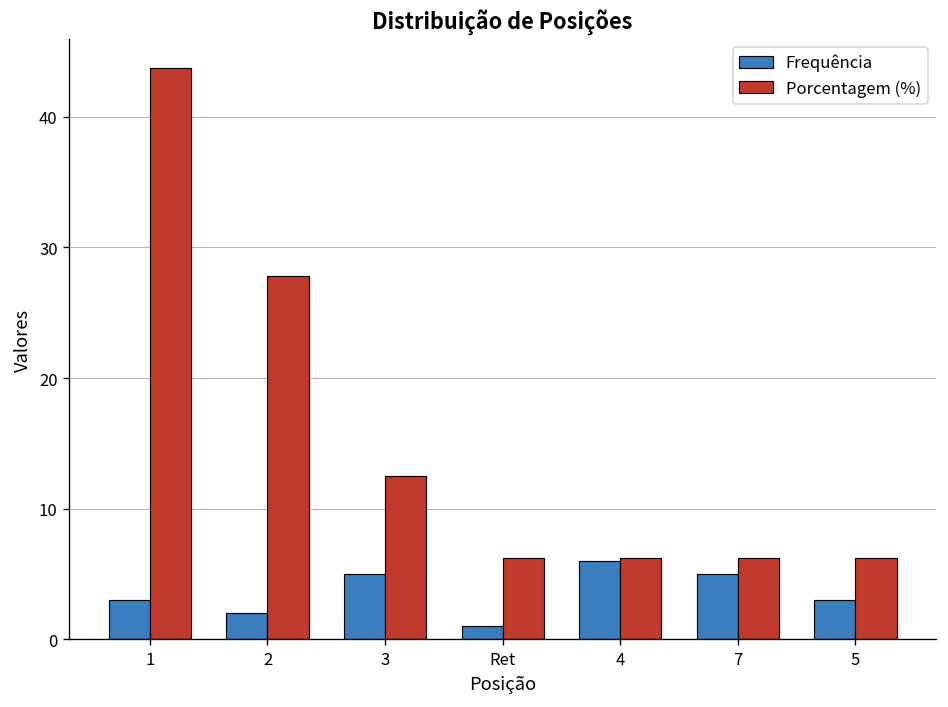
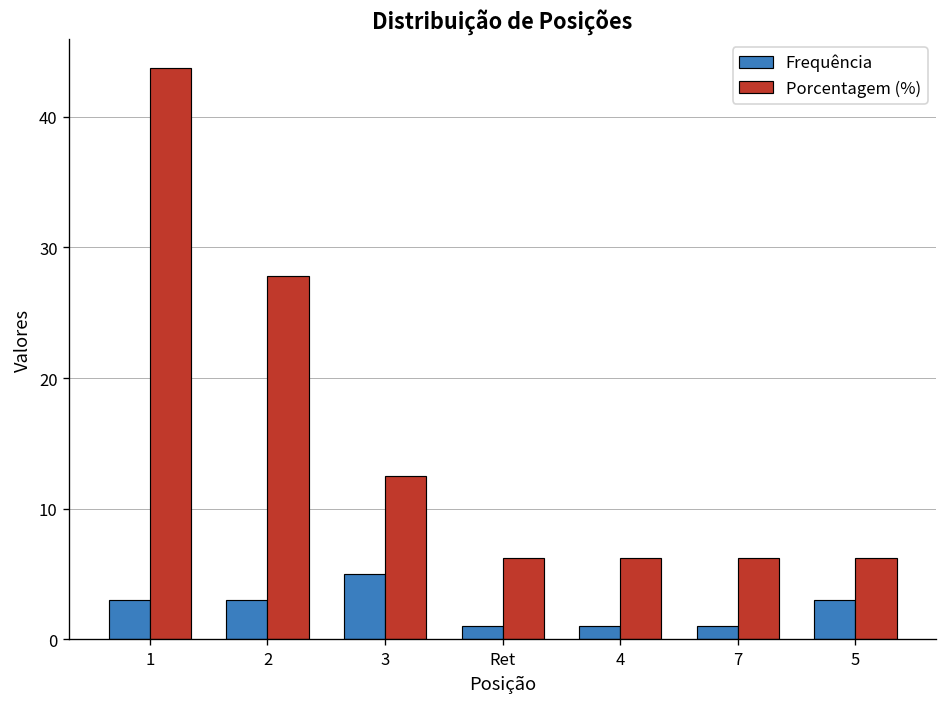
Frequência, 2: 2 -> 3
Frequência, 4: 6 -> 1
Frequência, 7: 5 -> 1
